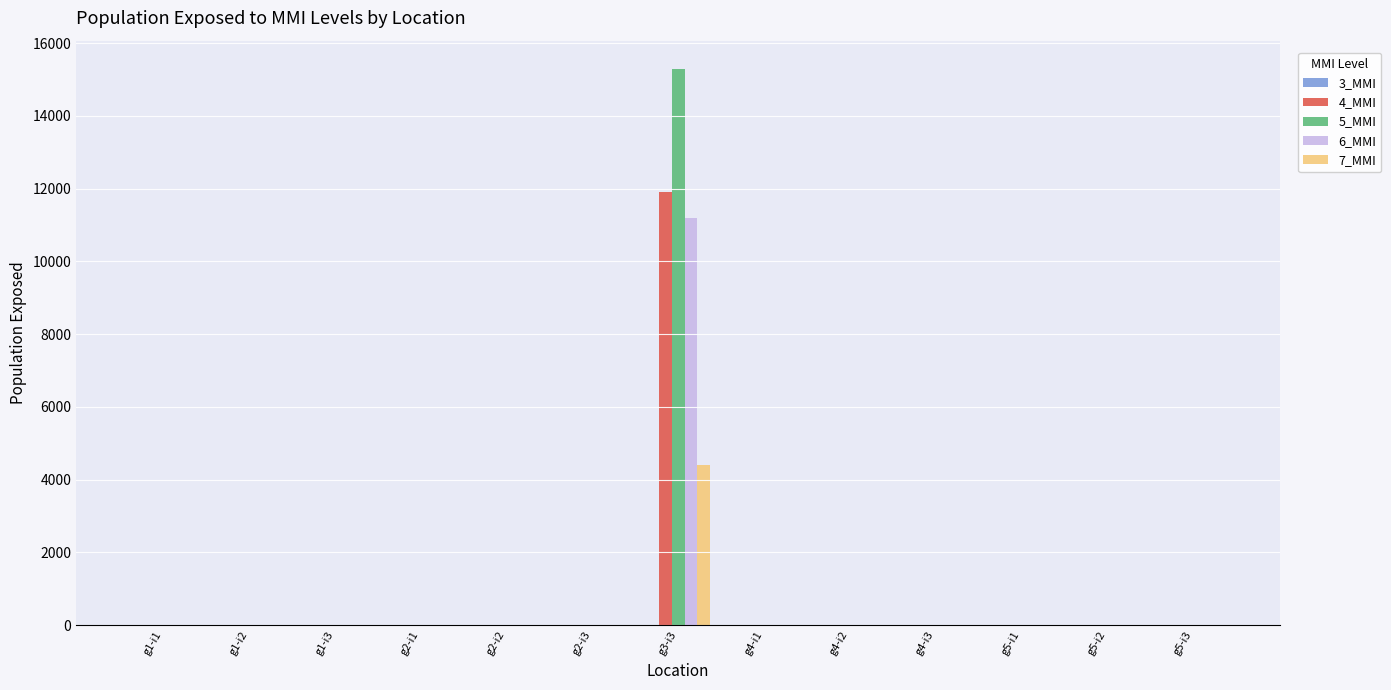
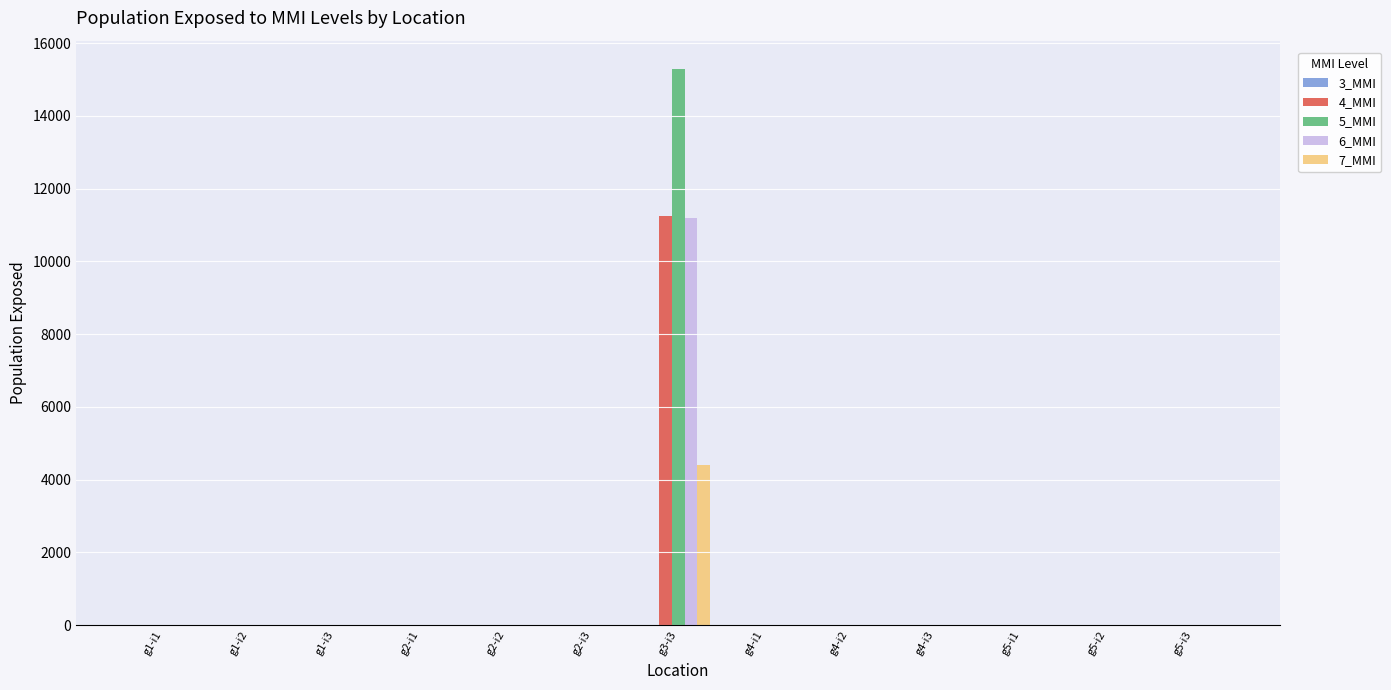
4_MMI, g3-i3: 11900 -> 11300
